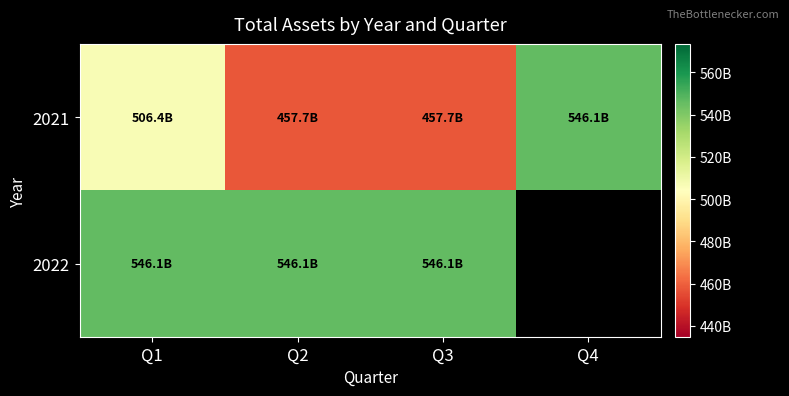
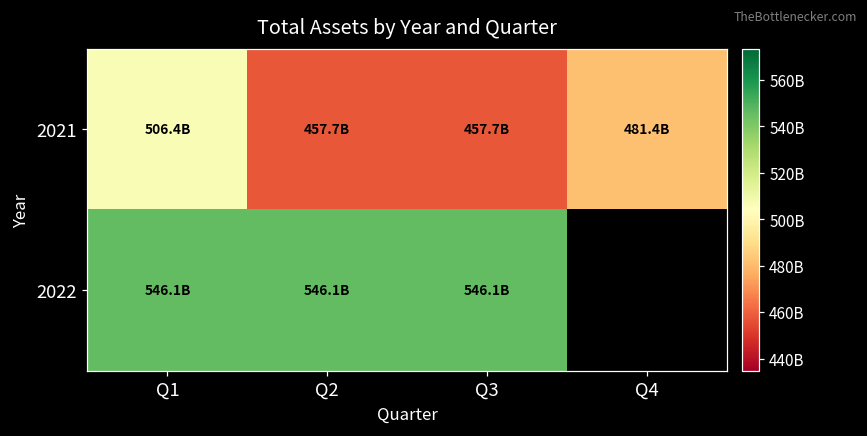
2021, Q4: 546.1B -> 481.4B
